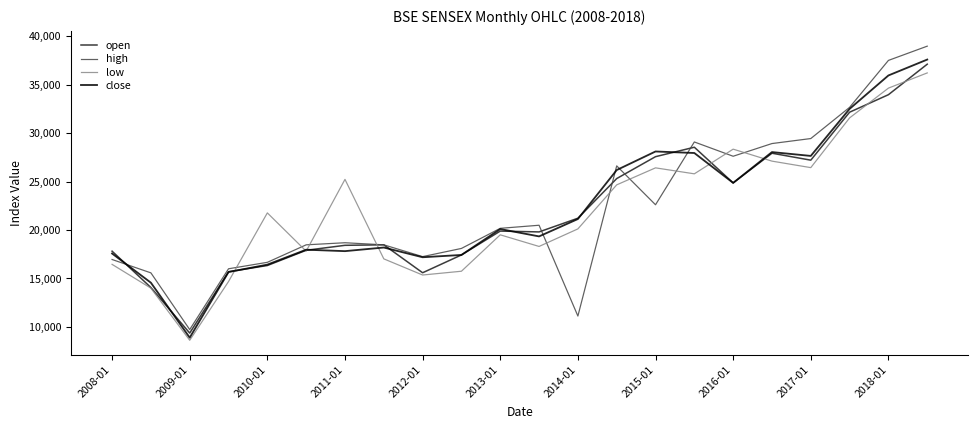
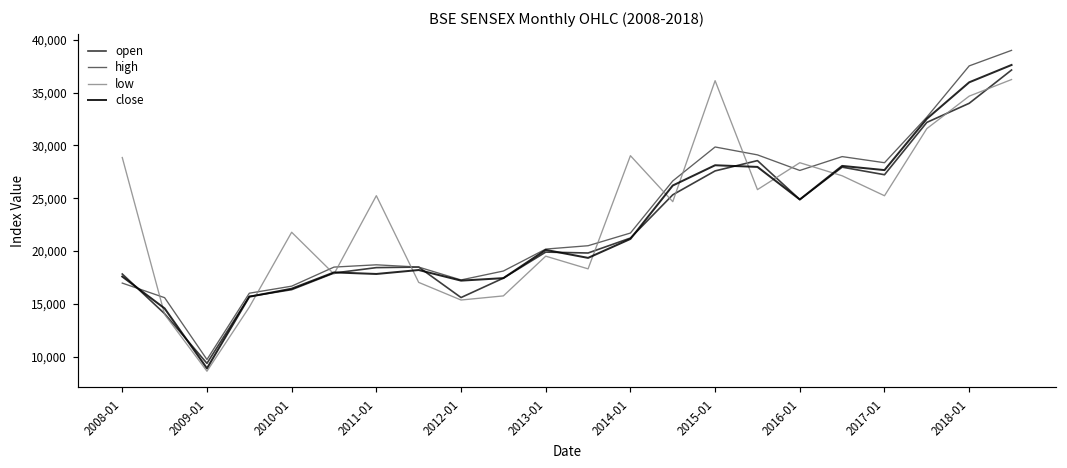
low, 2008-01: 16,000 -> 29,000
high, 2014-01: 11,000 -> 22,000
low, 2014-01: 20,000 -> 29,000
high, 2015-01: 23,000 -> 30,000
low, 2015-01: 26,000 -> 36,000
high, 2017-01: 29,000 -> 28,000
low, 2017-01: 26,000 -> 25,000
